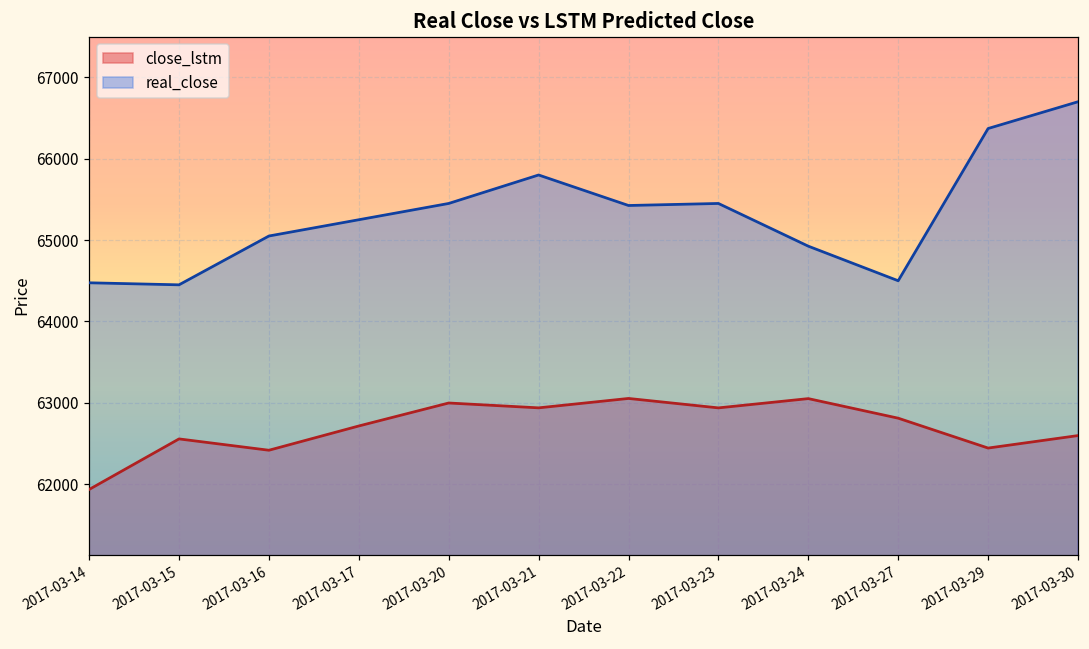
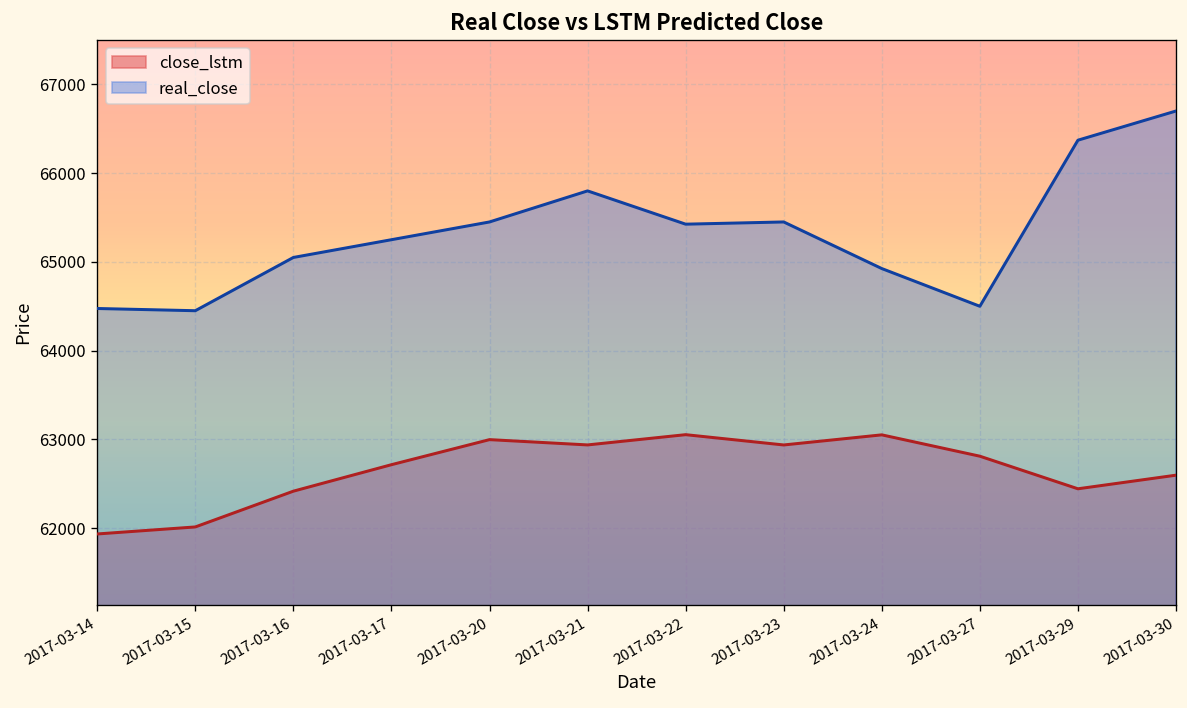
close_lstm, 2017-03-15: 62600 -> 62000
